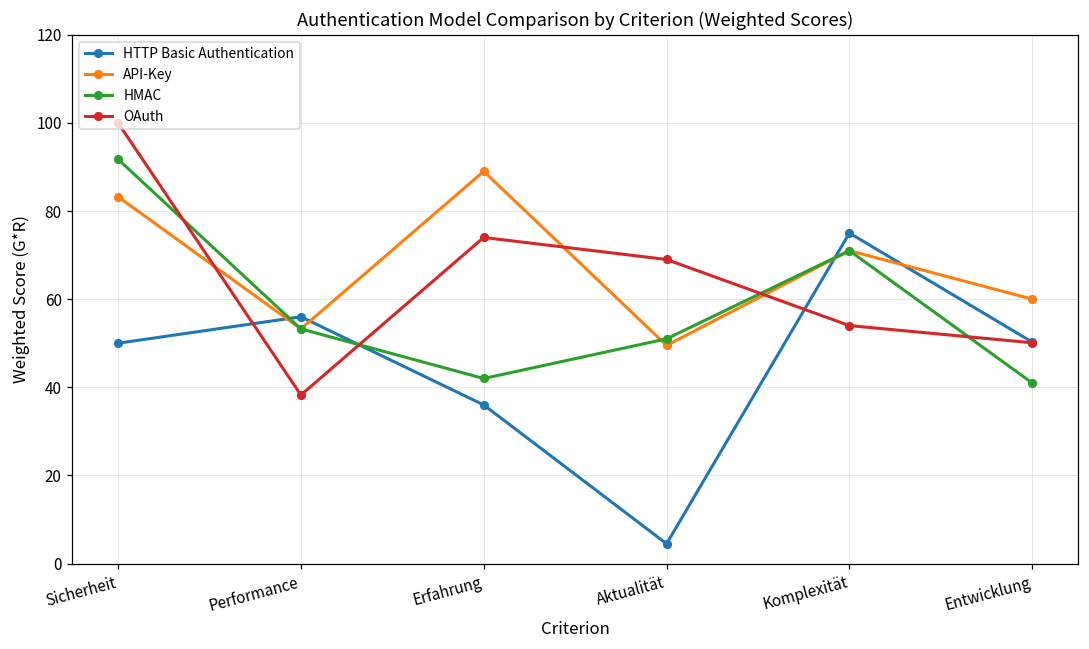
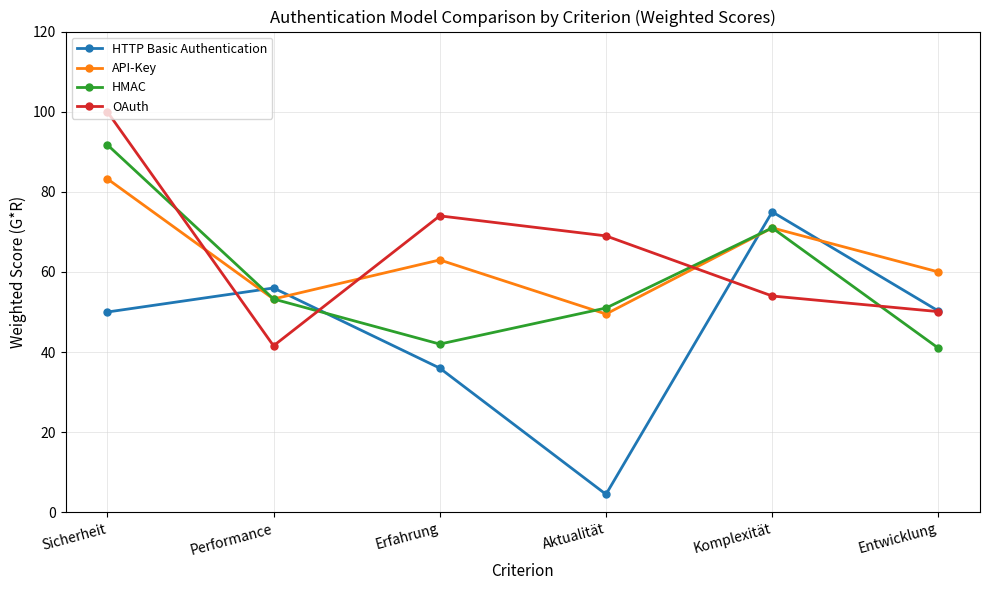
OAuth, Performance: 38 -> 42
API-Key, Erfahrung: 89 -> 63
